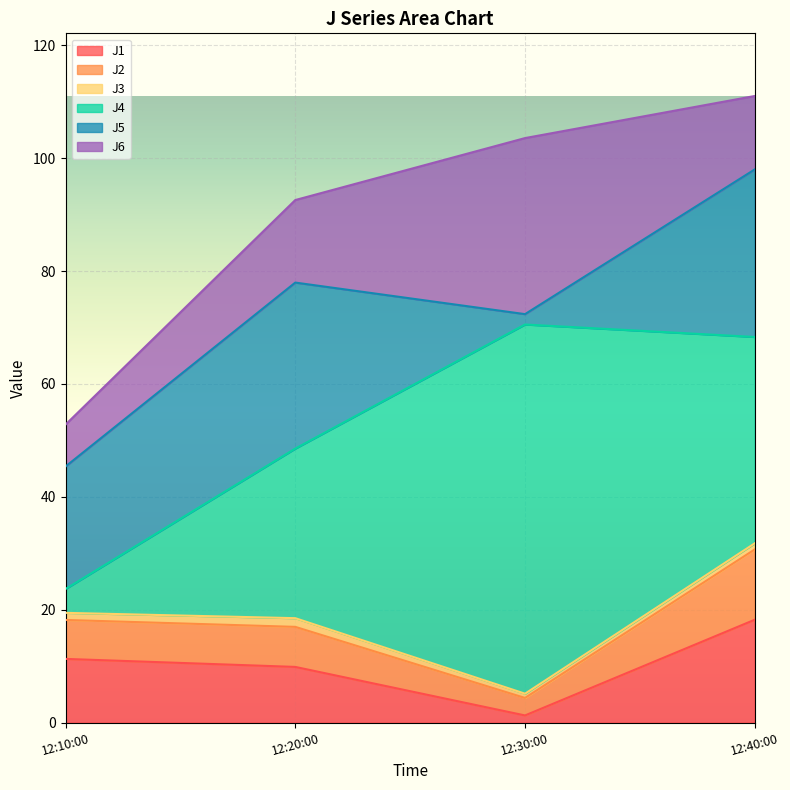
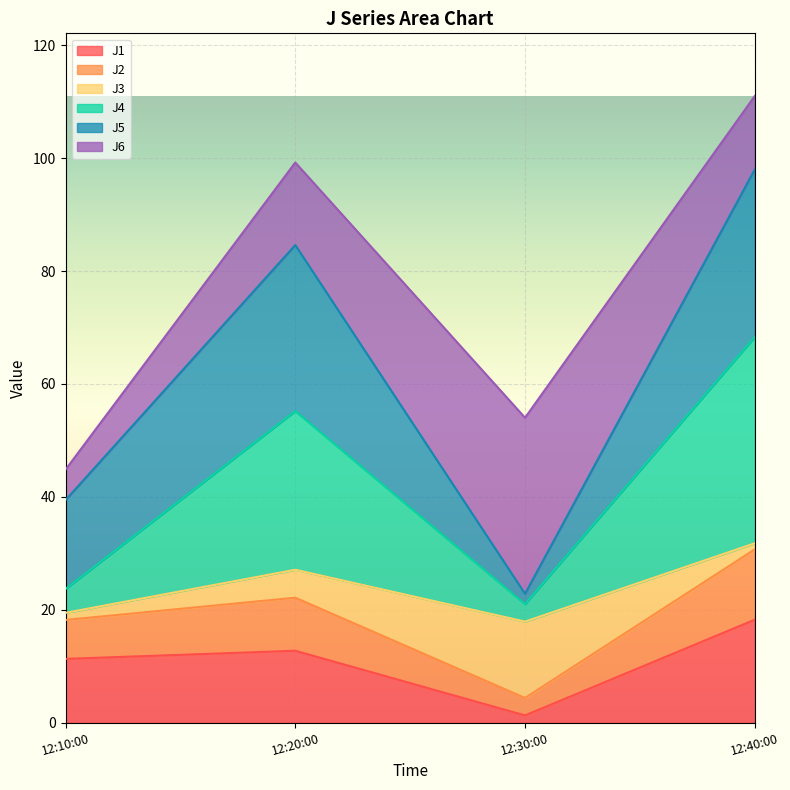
J5, 12:10:00: 22 -> 16
J6, 12:10:00: 7 -> 5
J1, 12:20:00: 10 -> 13
J2, 12:20:00: 7 -> 9
J3, 12:20:00: 2 -> 5
J4, 12:20:00: 30 -> 28
J3, 12:30:00: 1 -> 14
J4, 12:30:00: 65 -> 3
